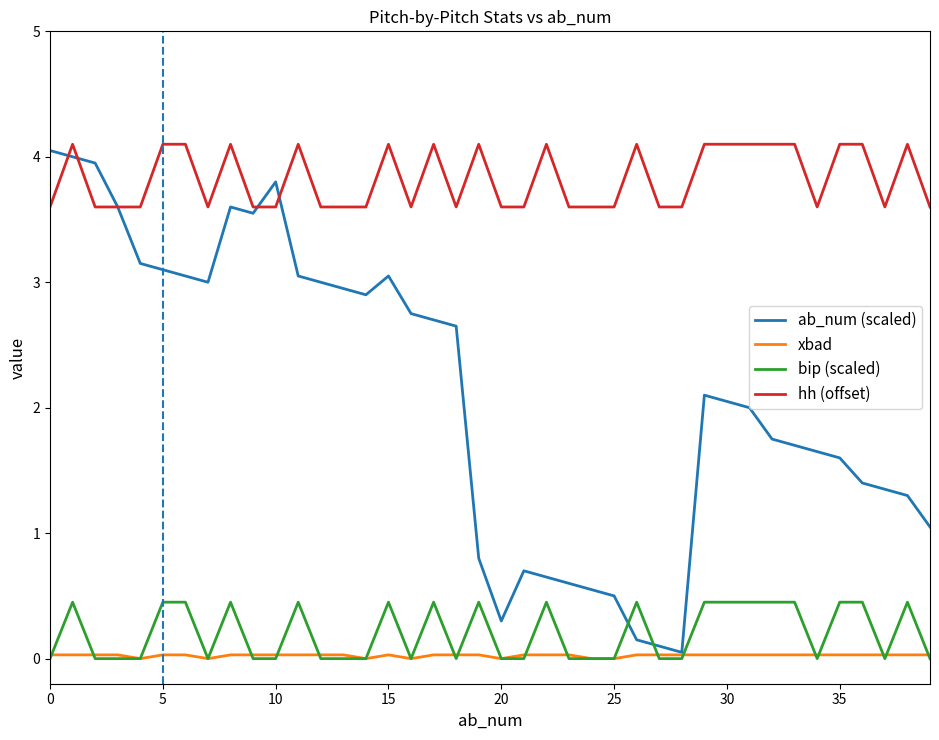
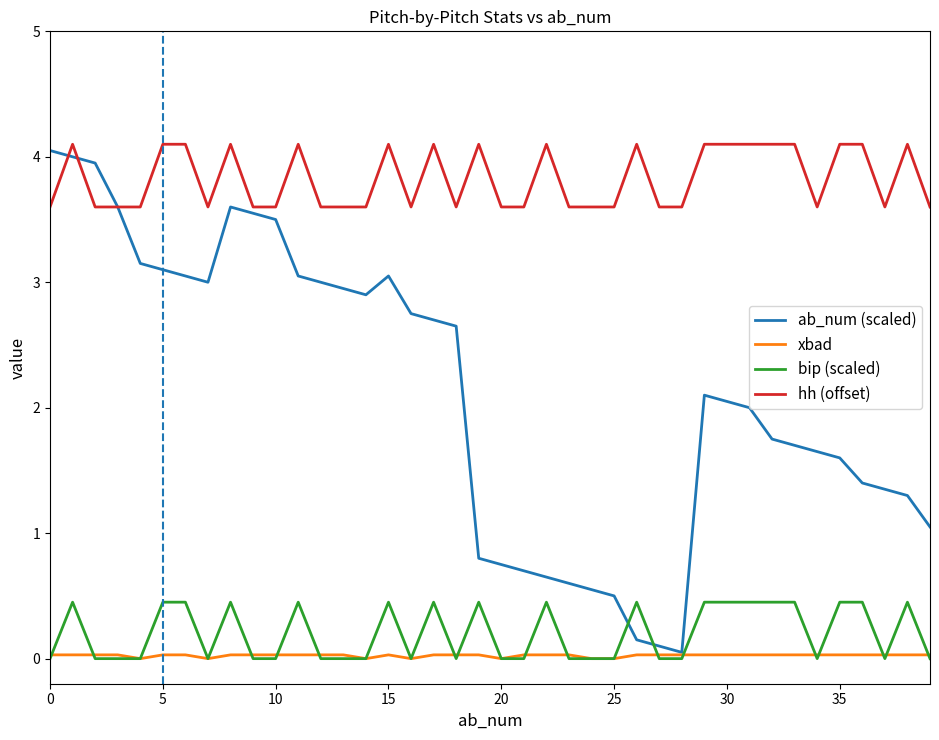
ab_num (scaled), 10: 3.80 -> 3.50
ab_num (scaled), 20: 0.30 -> 0.75
